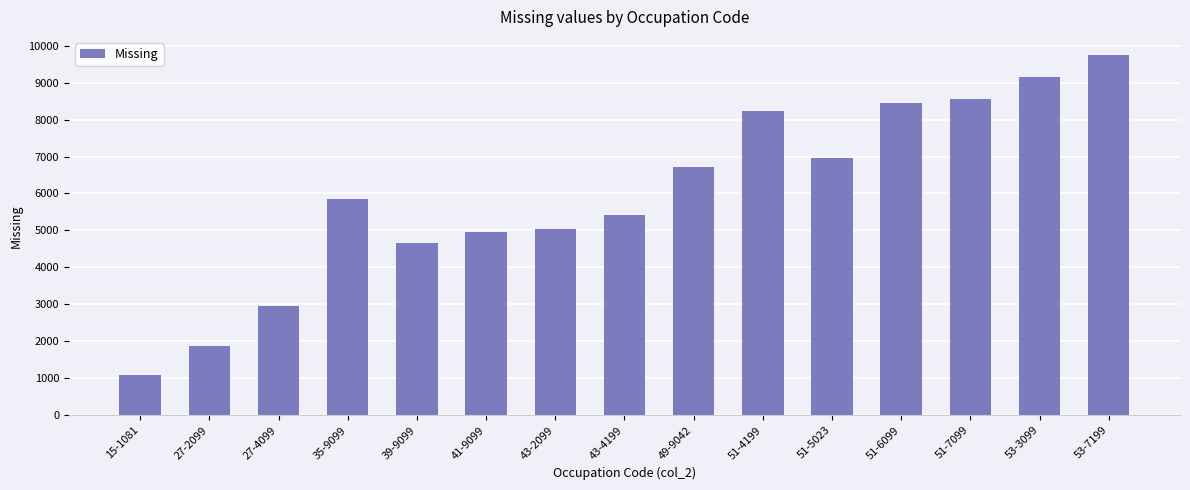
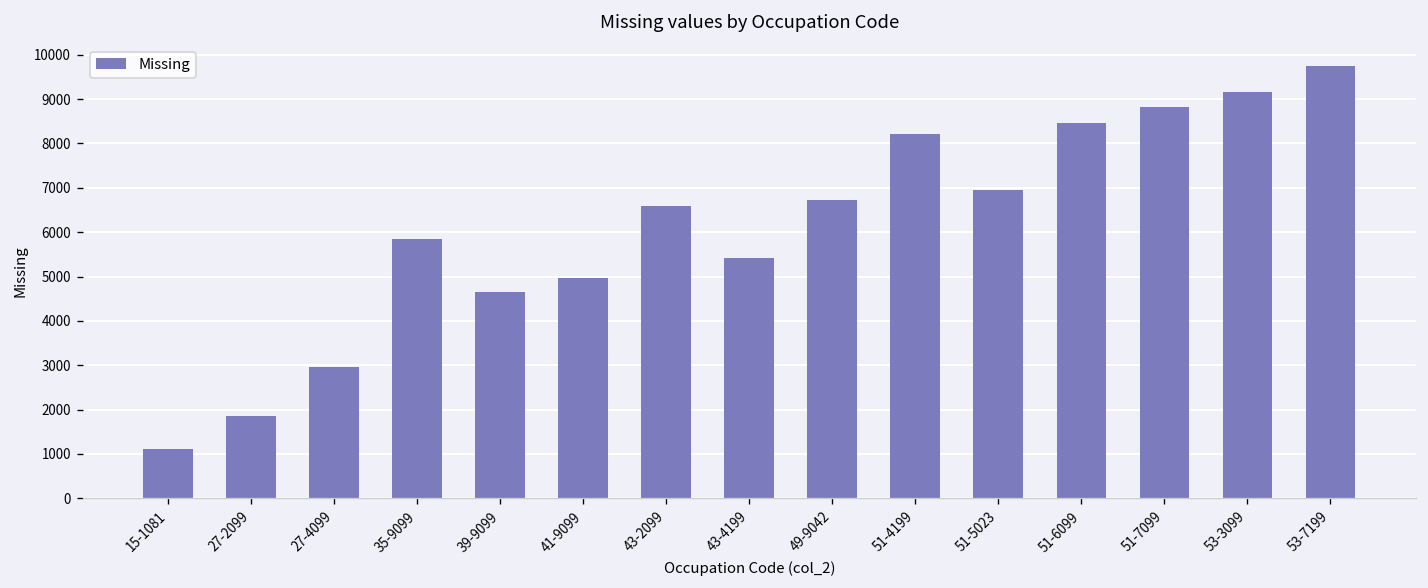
43-2099: 5000 -> 6600
51-7099: 8600 -> 8800
